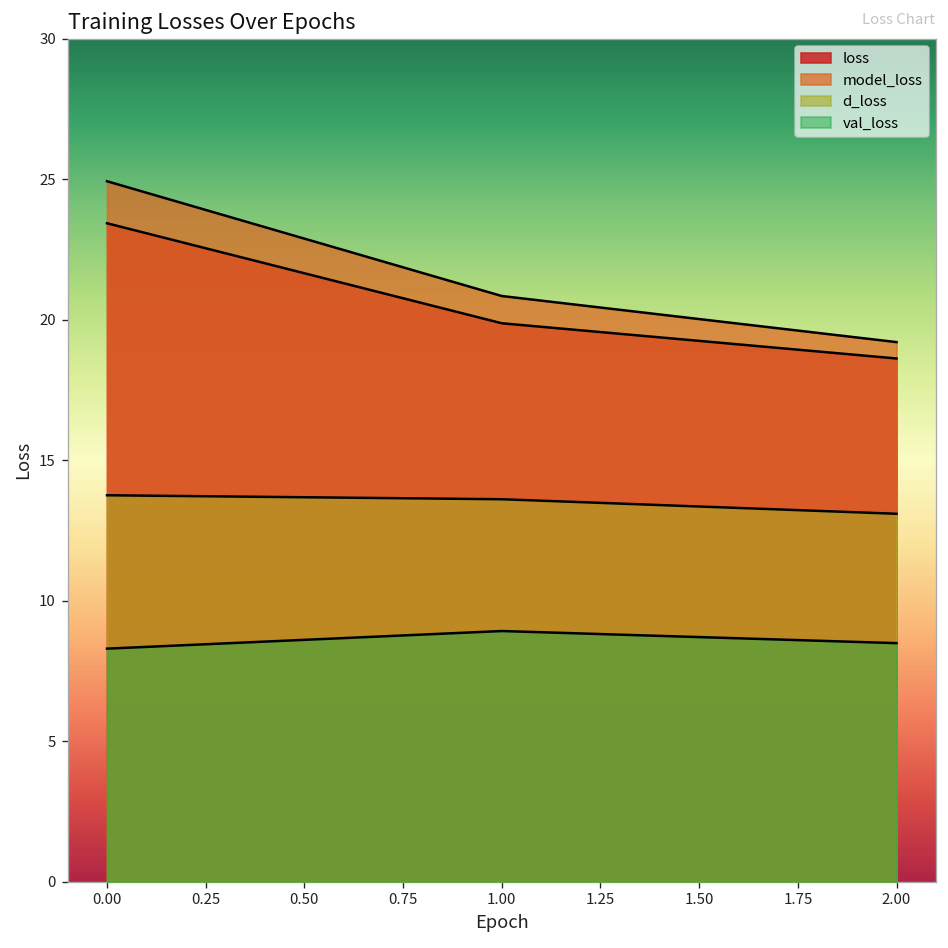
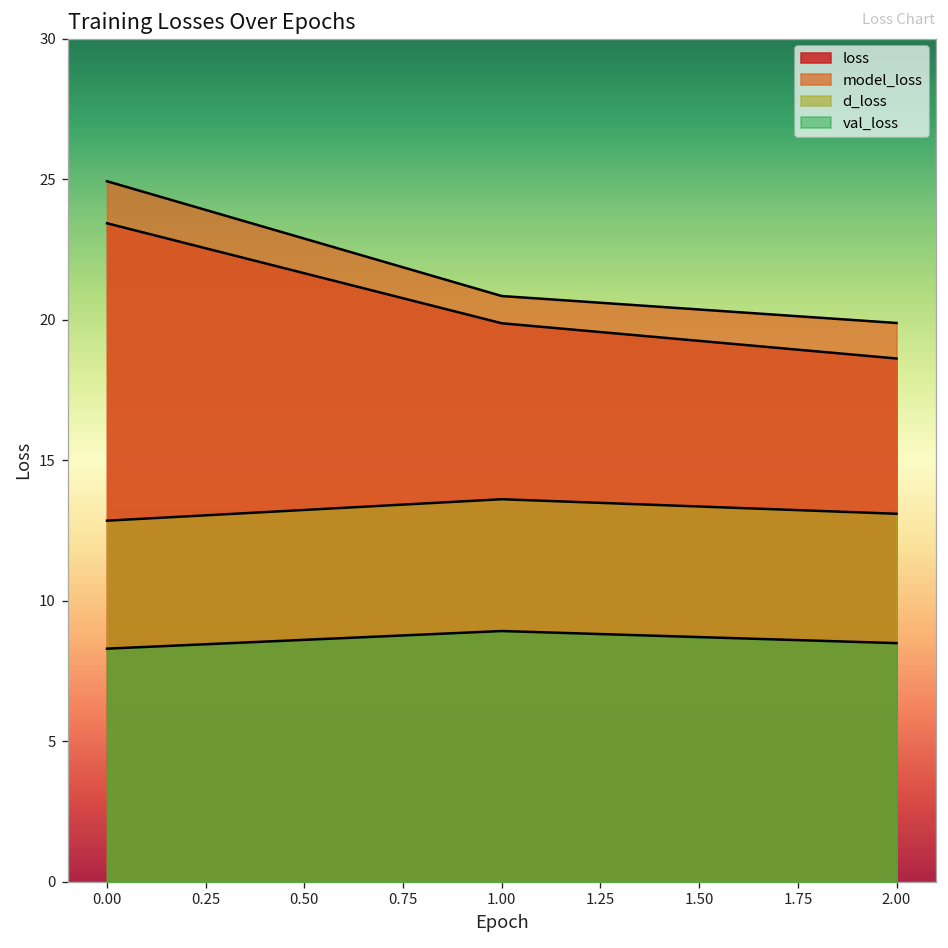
d_loss, 0.00: 13.8 -> 12.8
model_loss, 2.00: 19.2 -> 19.9
